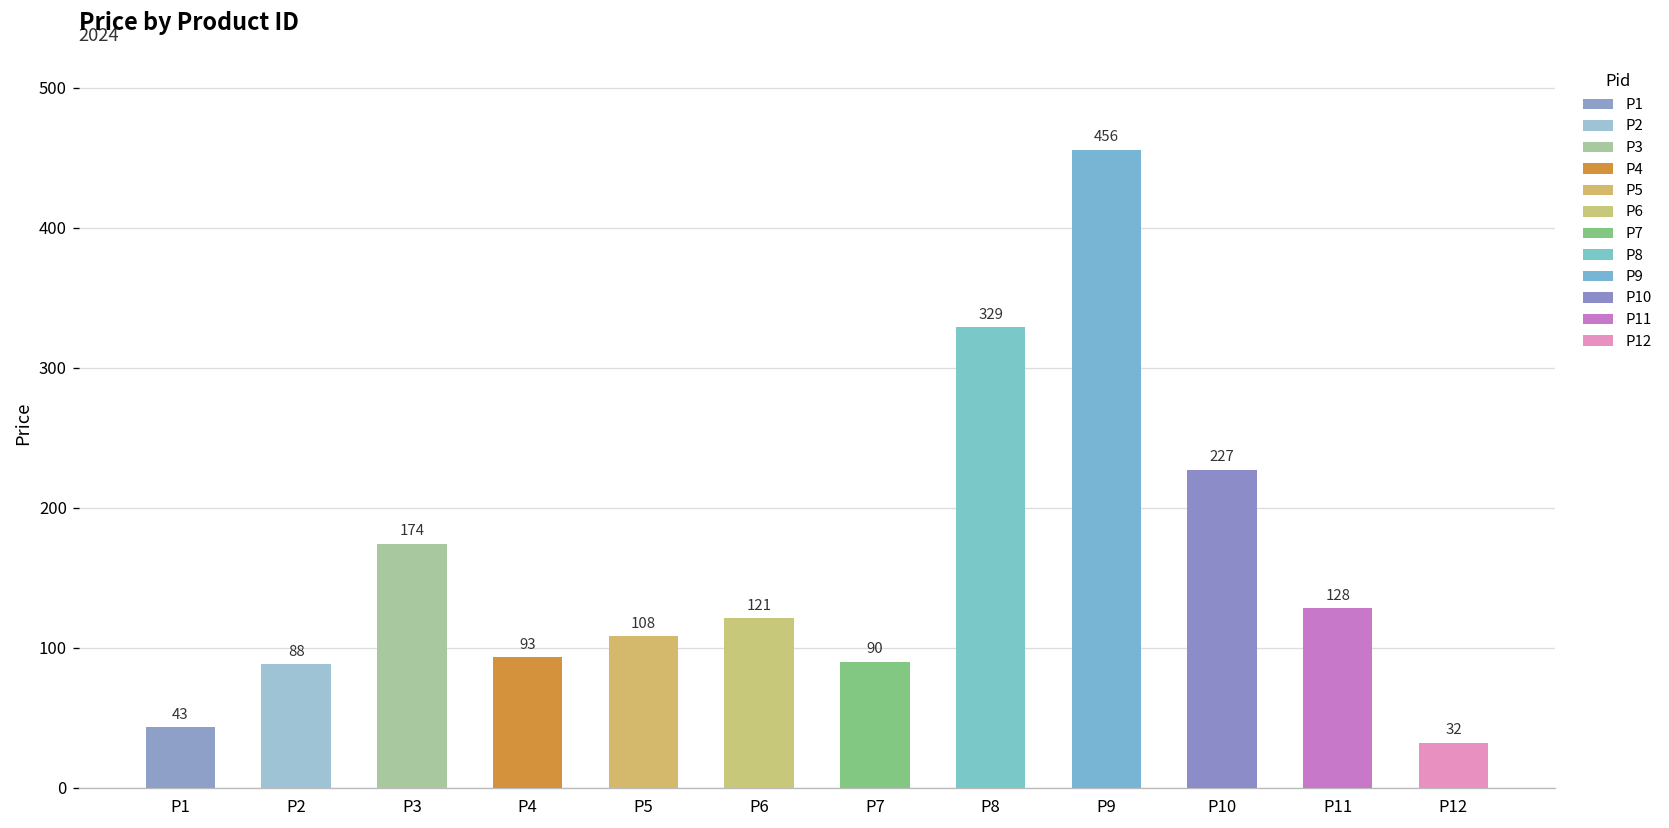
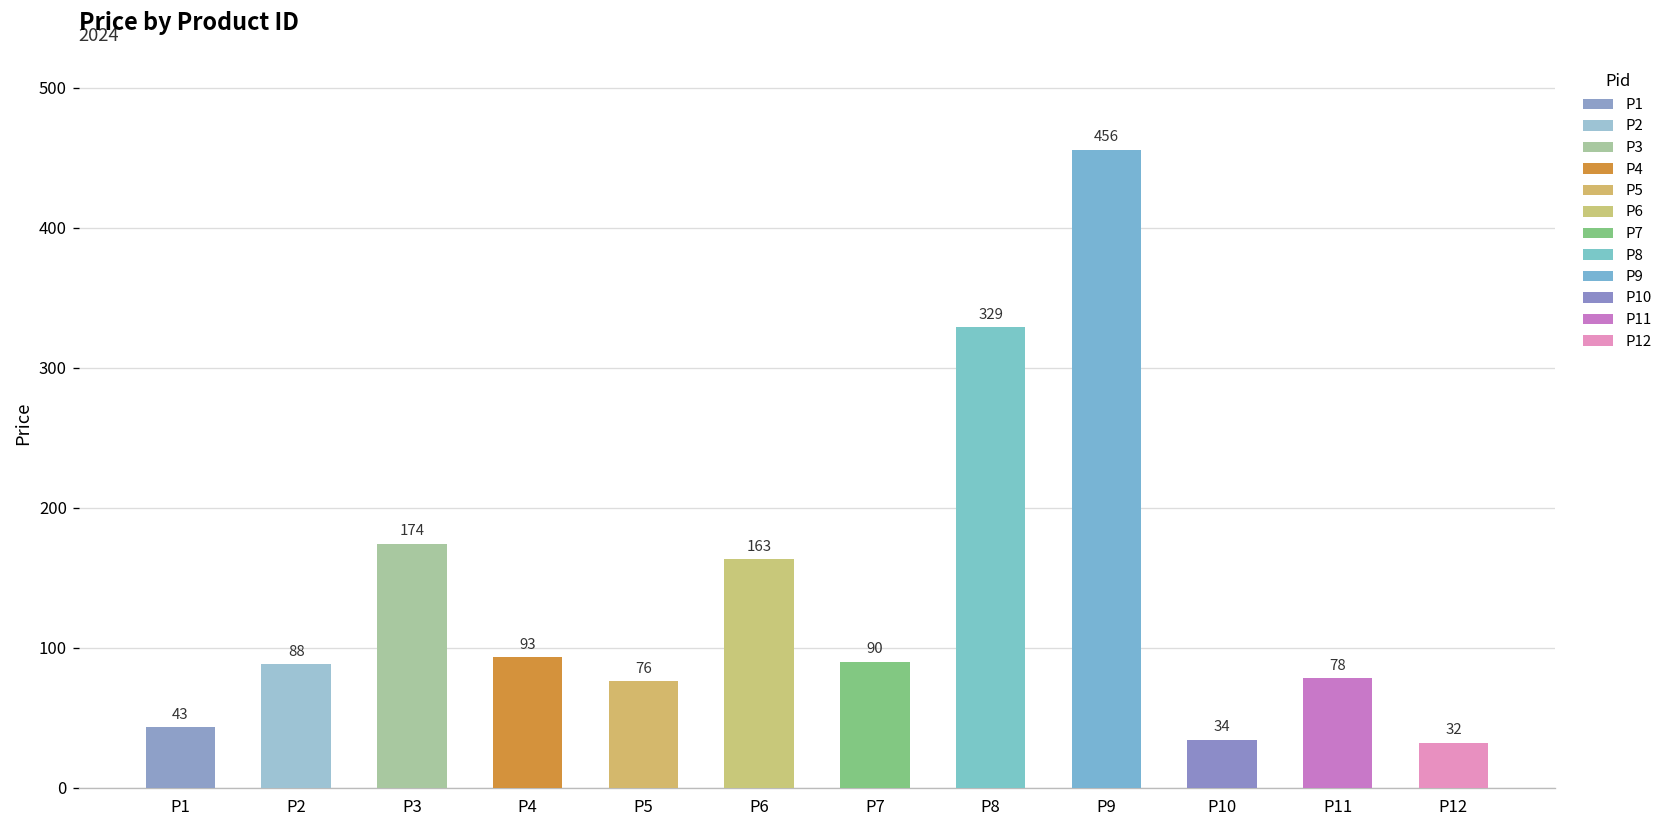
P5: 108 -> 76
P6: 121 -> 163
P10: 227 -> 34
P11: 128 -> 78
